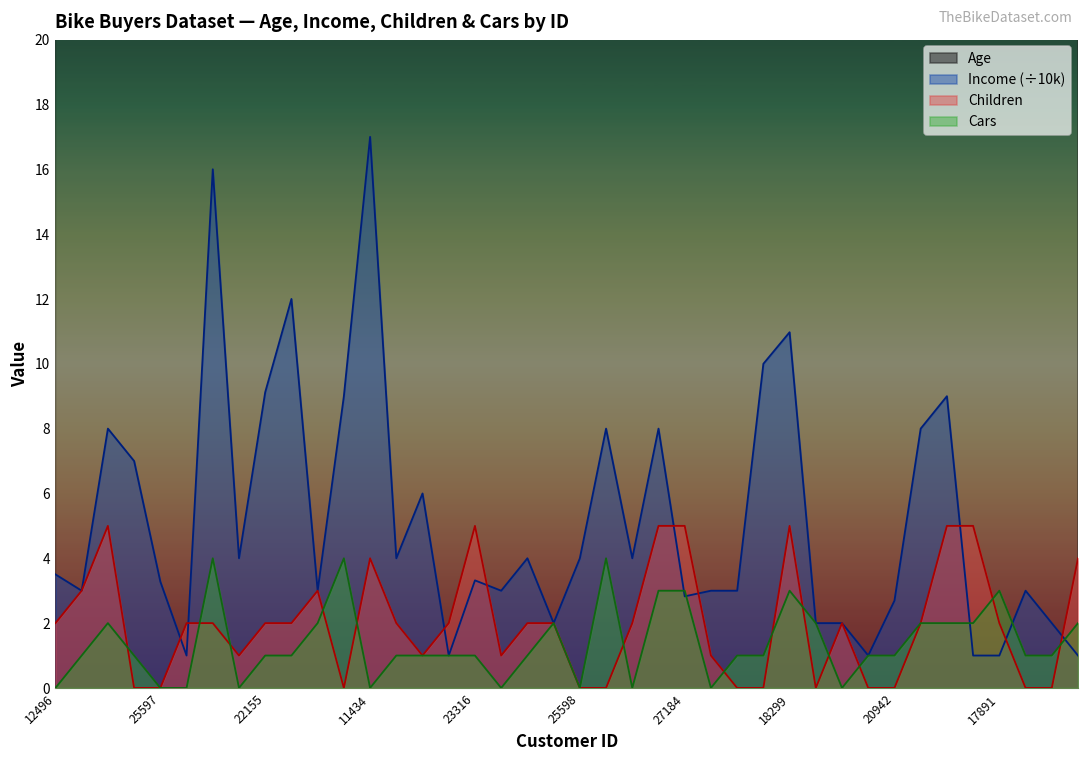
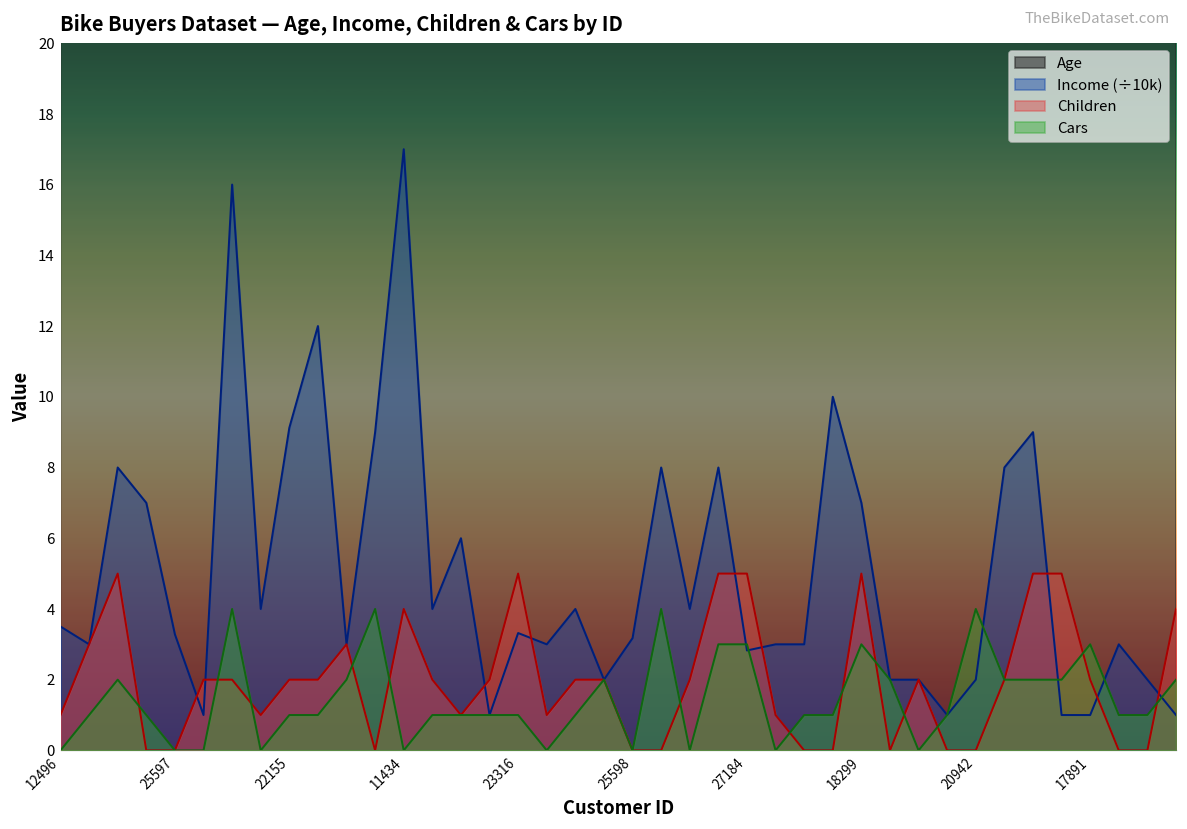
Children, 12496: 2 -> 1
Income (÷10k), 25598: 4.0 -> 3.2
Income (÷10k), 18299: 11.0 -> 7.0
Income (÷10k), 20942: 2.7 -> 2.0
Cars, 20942: 1 -> 4
